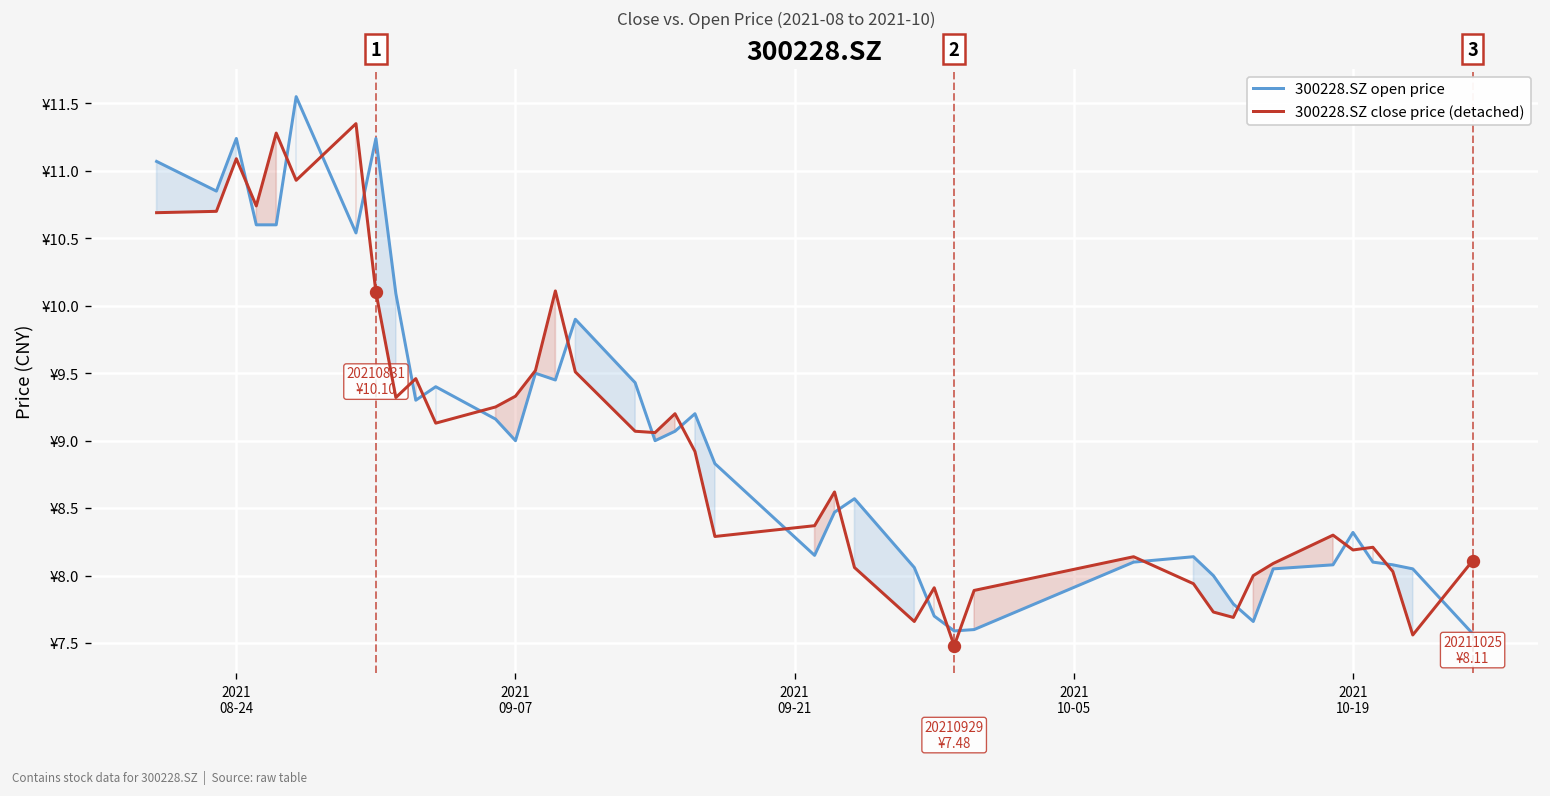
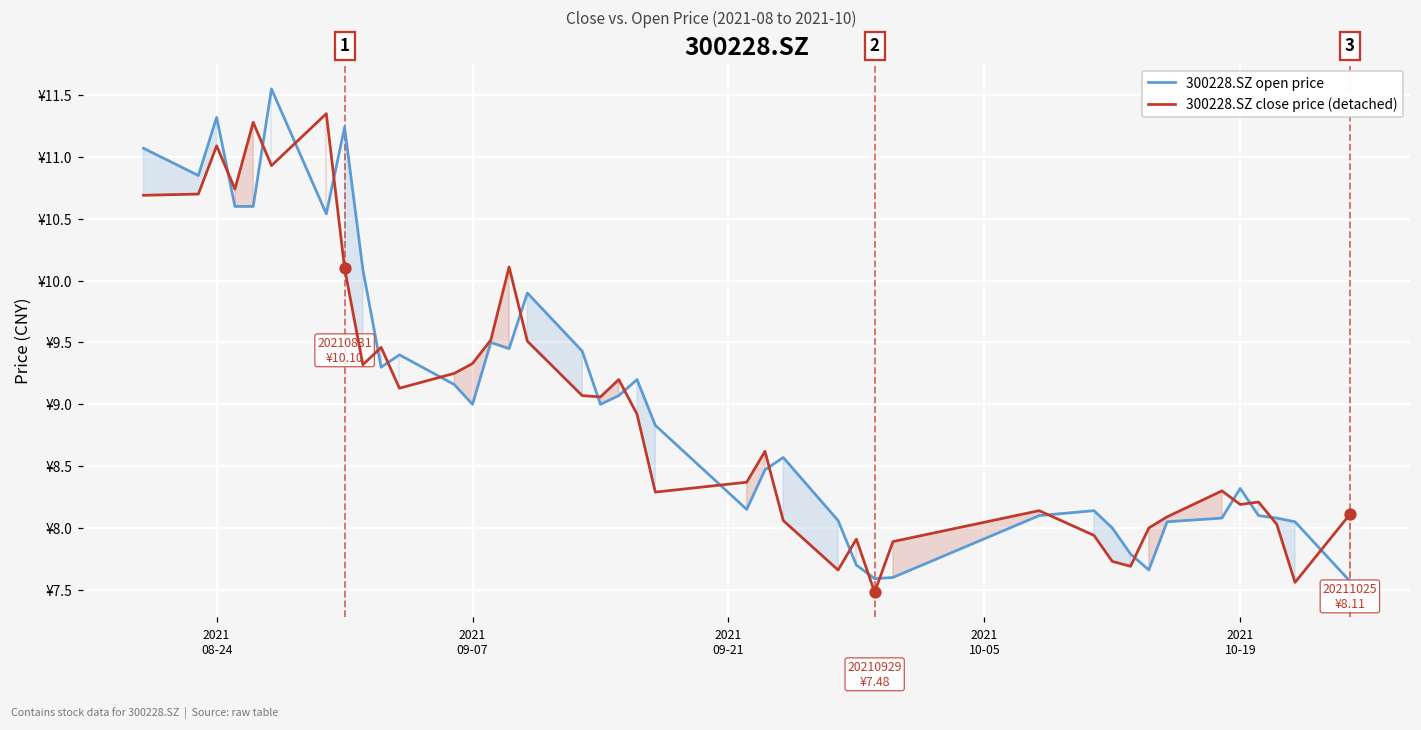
300228.SZ open price, 2021 08-24: ¥11.24 -> ¥11.32
